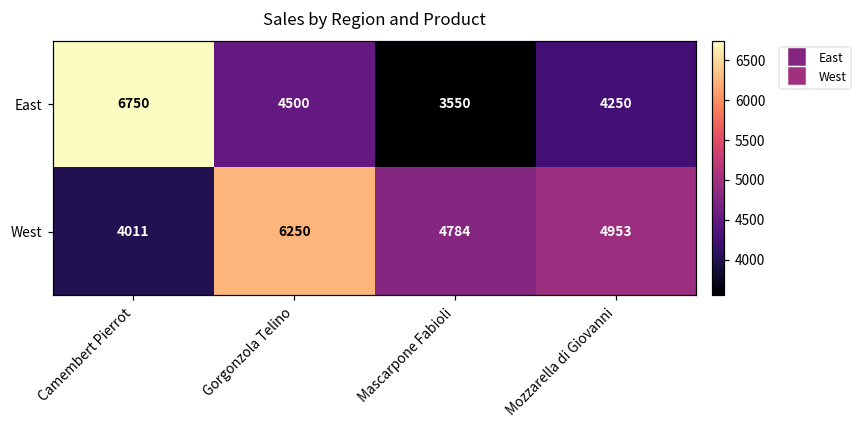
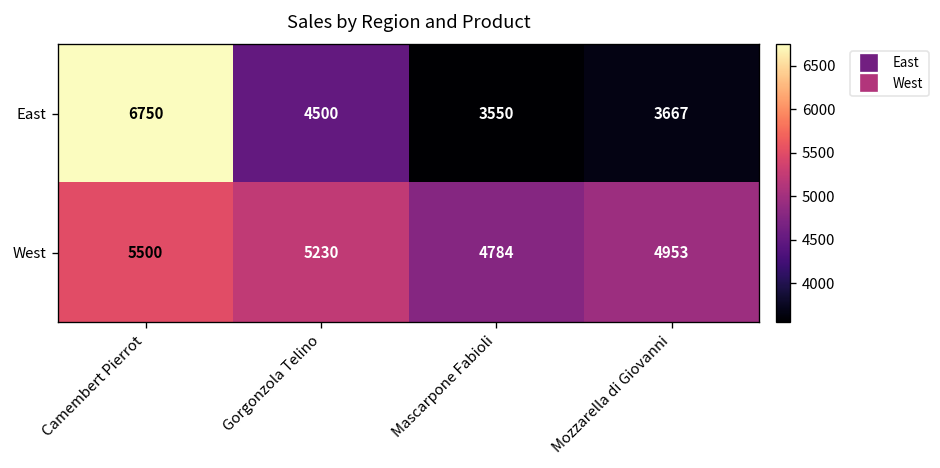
East, Mozzarella di Giovanni: 4250 -> 3667
West, Camembert Pierrot: 4011 -> 5500
West, Gorgonzola Telino: 6250 -> 5230
